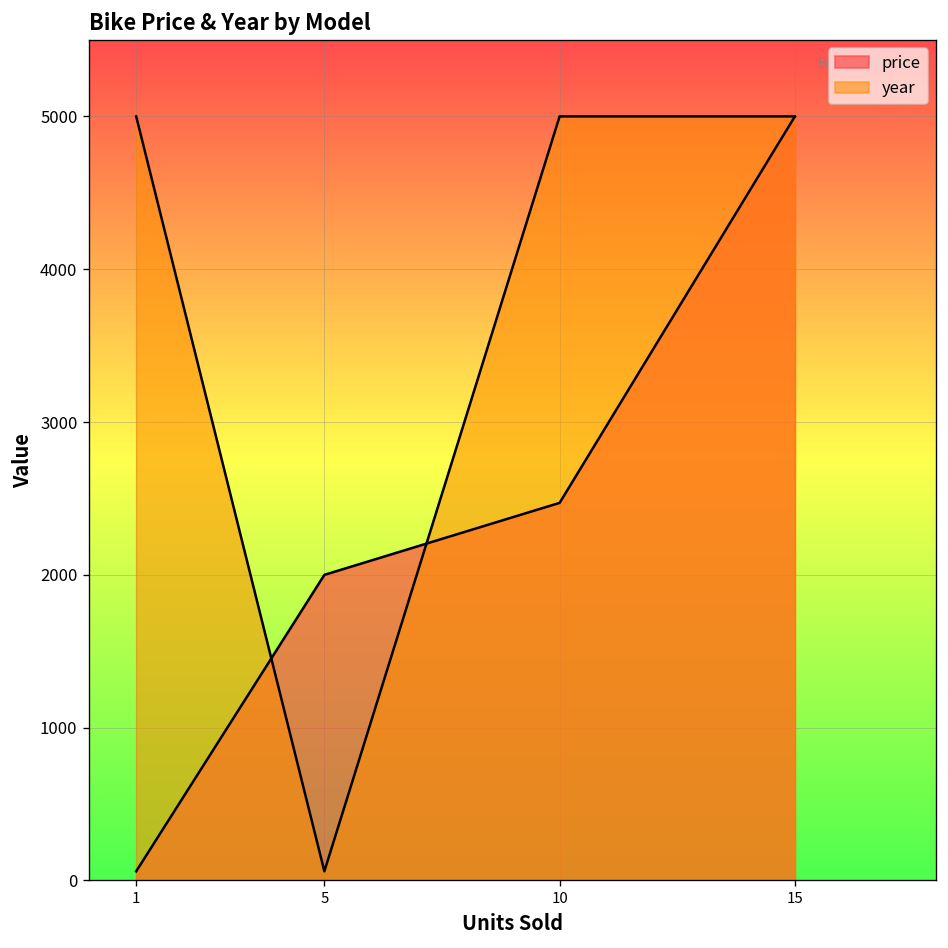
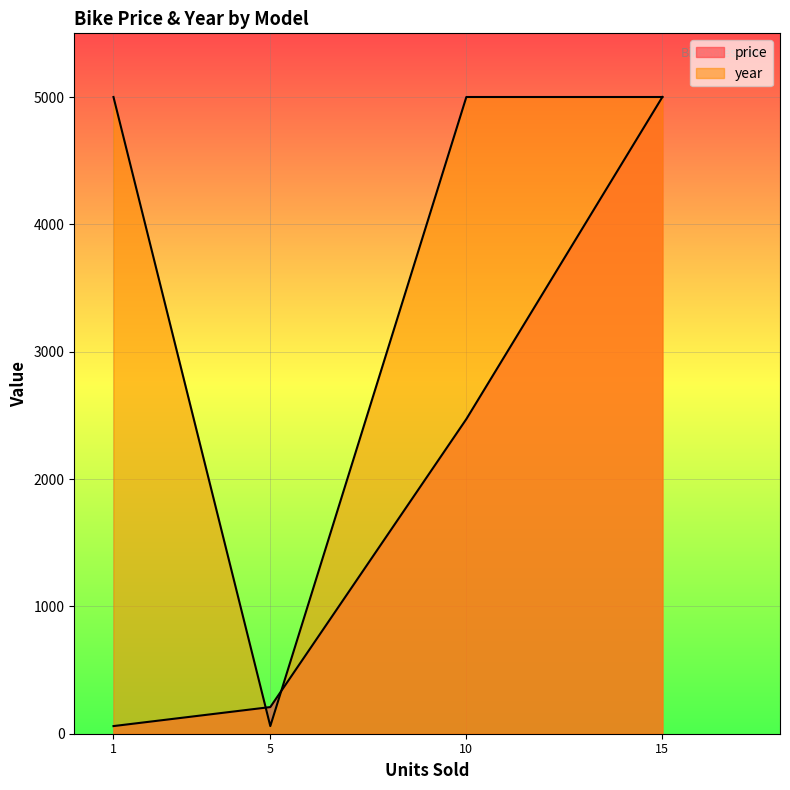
price, 5: 2000 -> 210
